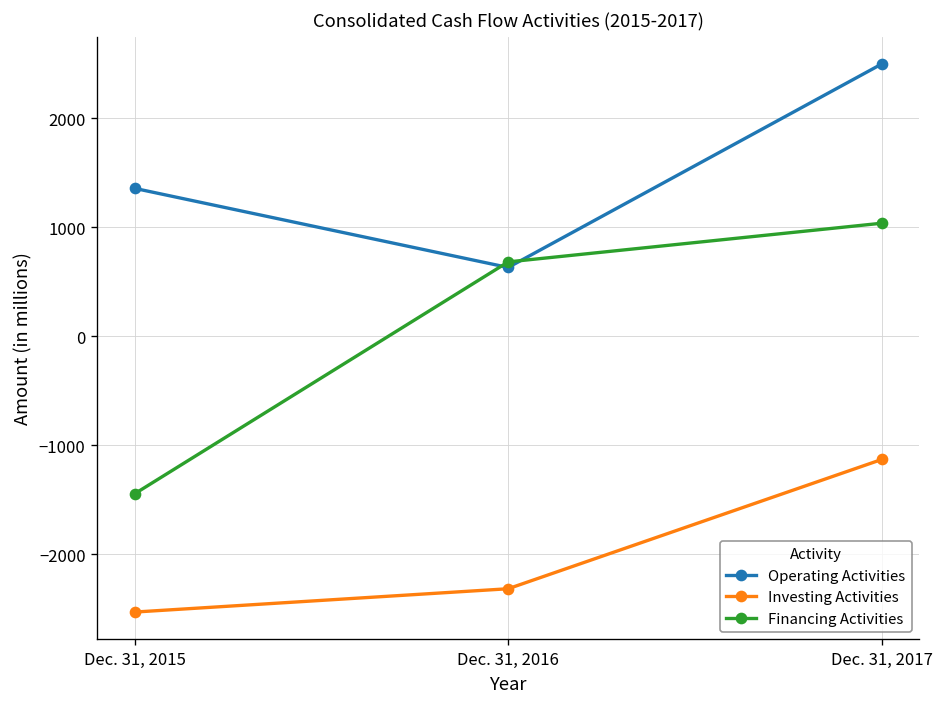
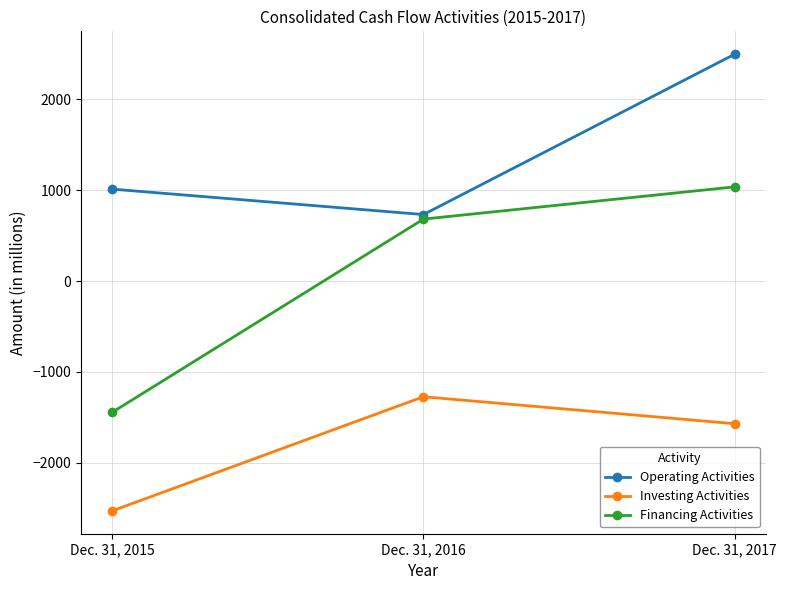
Operating Activities, Dec. 31, 2015: 1400 -> 1000
Operating Activities, Dec. 31, 2016: 600 -> 700
Investing Activities, Dec. 31, 2016: -2300 -> -1300
Investing Activities, Dec. 31, 2017: -1100 -> -1600
